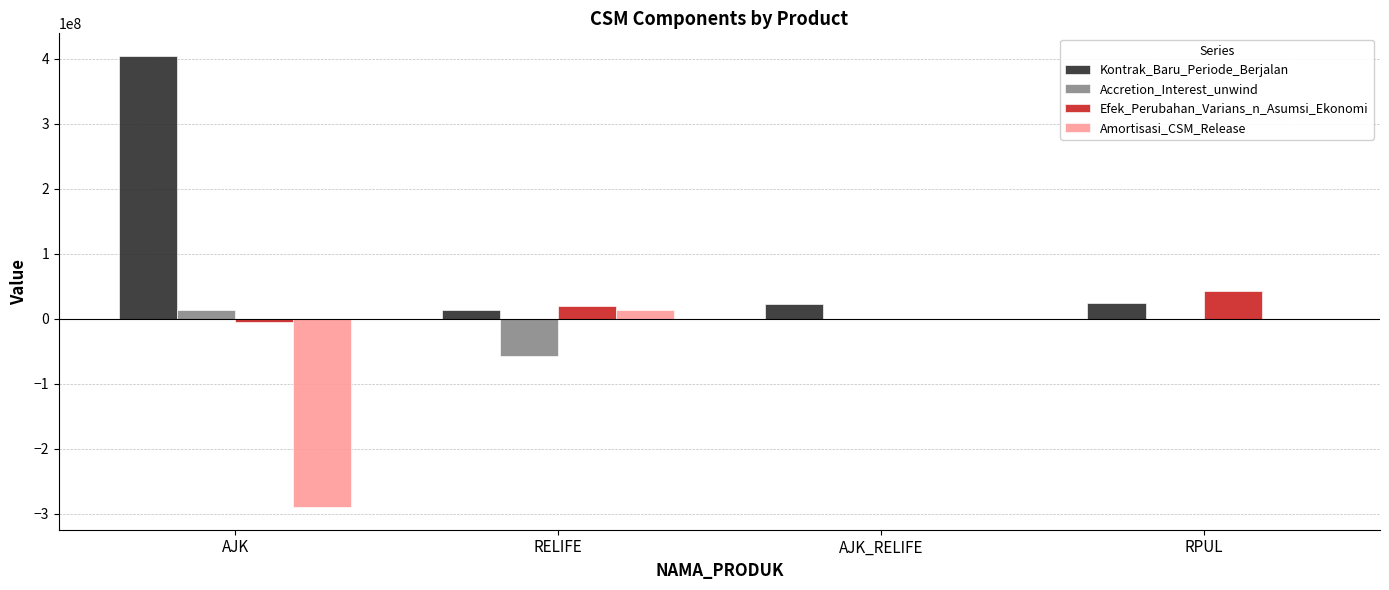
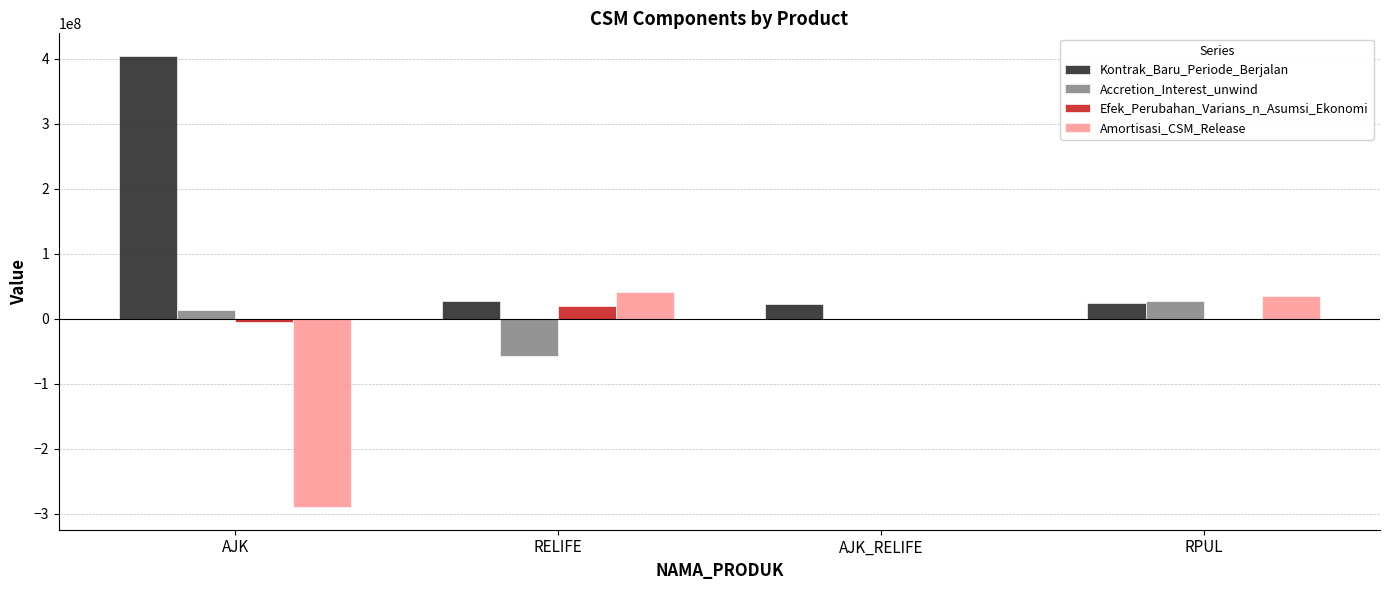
Kontrak_Baru_Periode_Berjalan, RELIFE: 10000000 -> 30000000
Amortisasi_CSM_Release, RELIFE: 10000000 -> 40000000
Accretion_Interest_unwind, RPUL: 0 -> 30000000
Efek_Perubahan_Varians_n_Asumsi_Ekonomi, RPUL: 40000000 -> 0
Amortisasi_CSM_Release, RPUL: 0 -> 40000000
